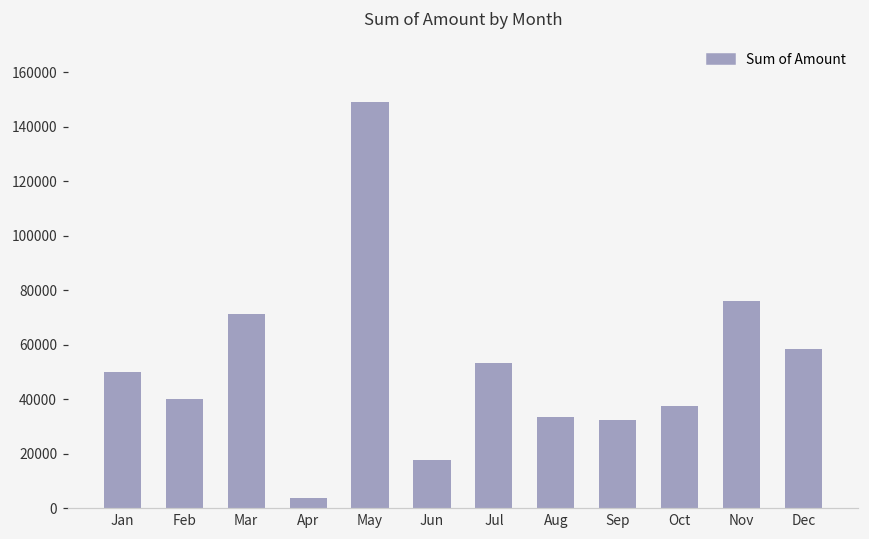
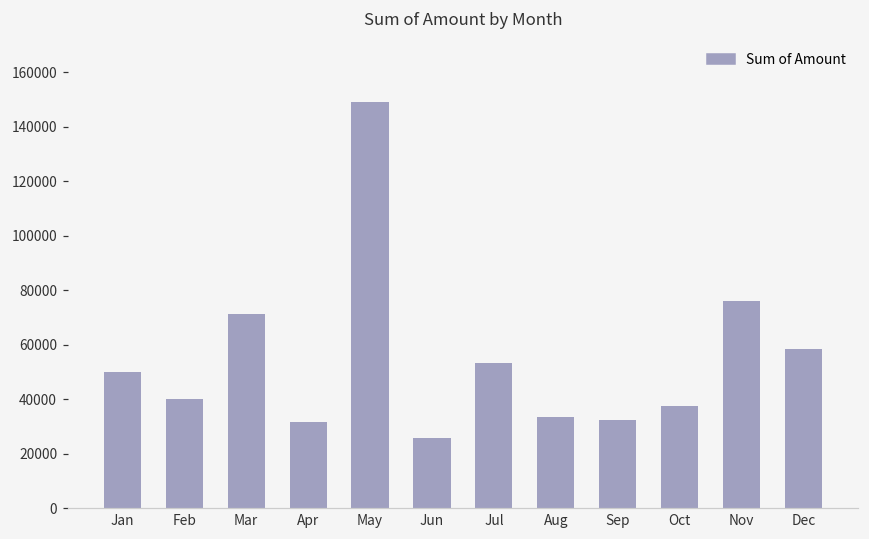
Apr: 4000 -> 32000
Jun: 18000 -> 26000
